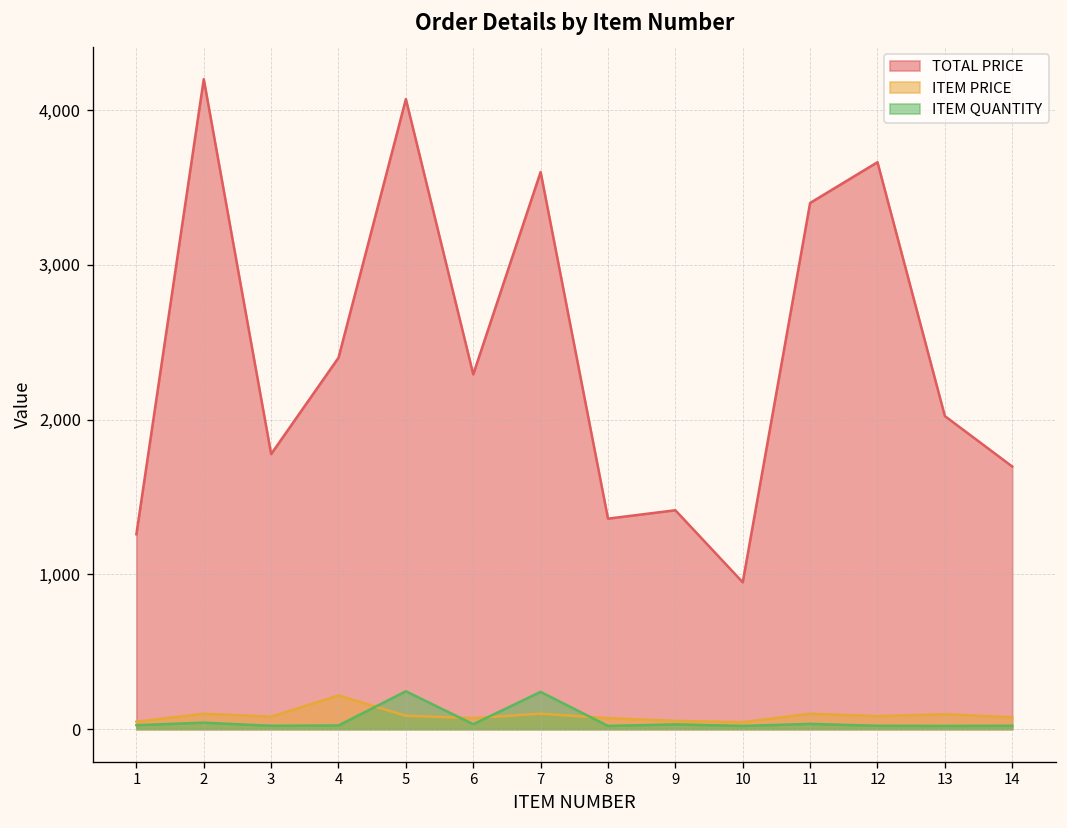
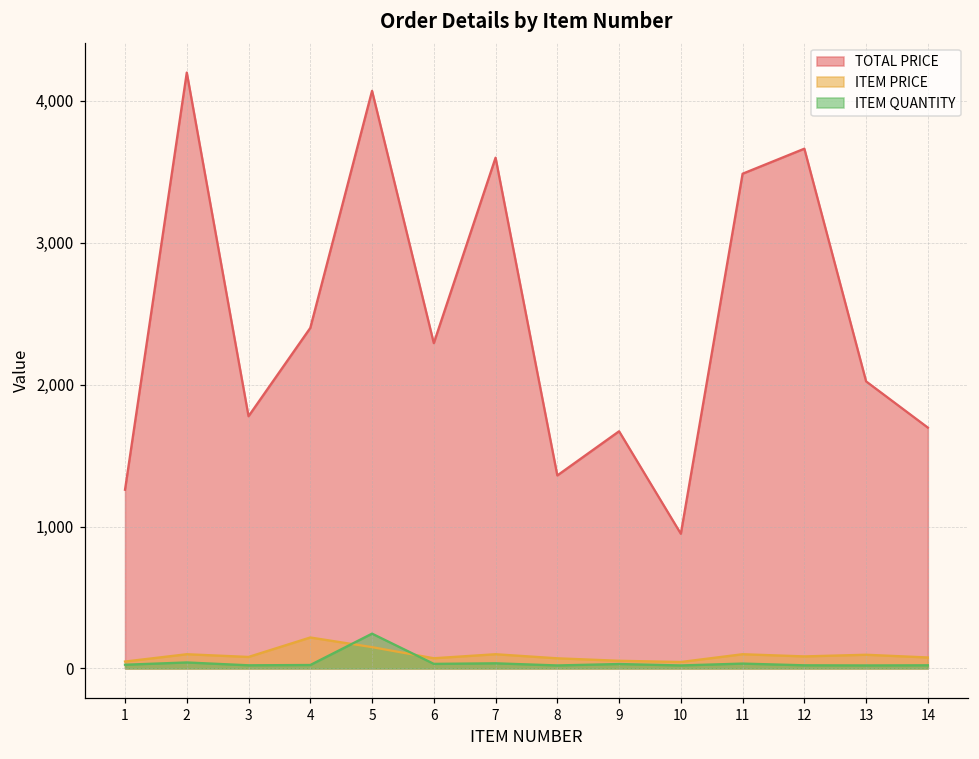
ITEM PRICE, 5: 90 -> 150
ITEM QUANTITY, 7: 240 -> 40
TOTAL PRICE, 9: 1,410 -> 1,670
TOTAL PRICE, 11: 3,400 -> 3,490
